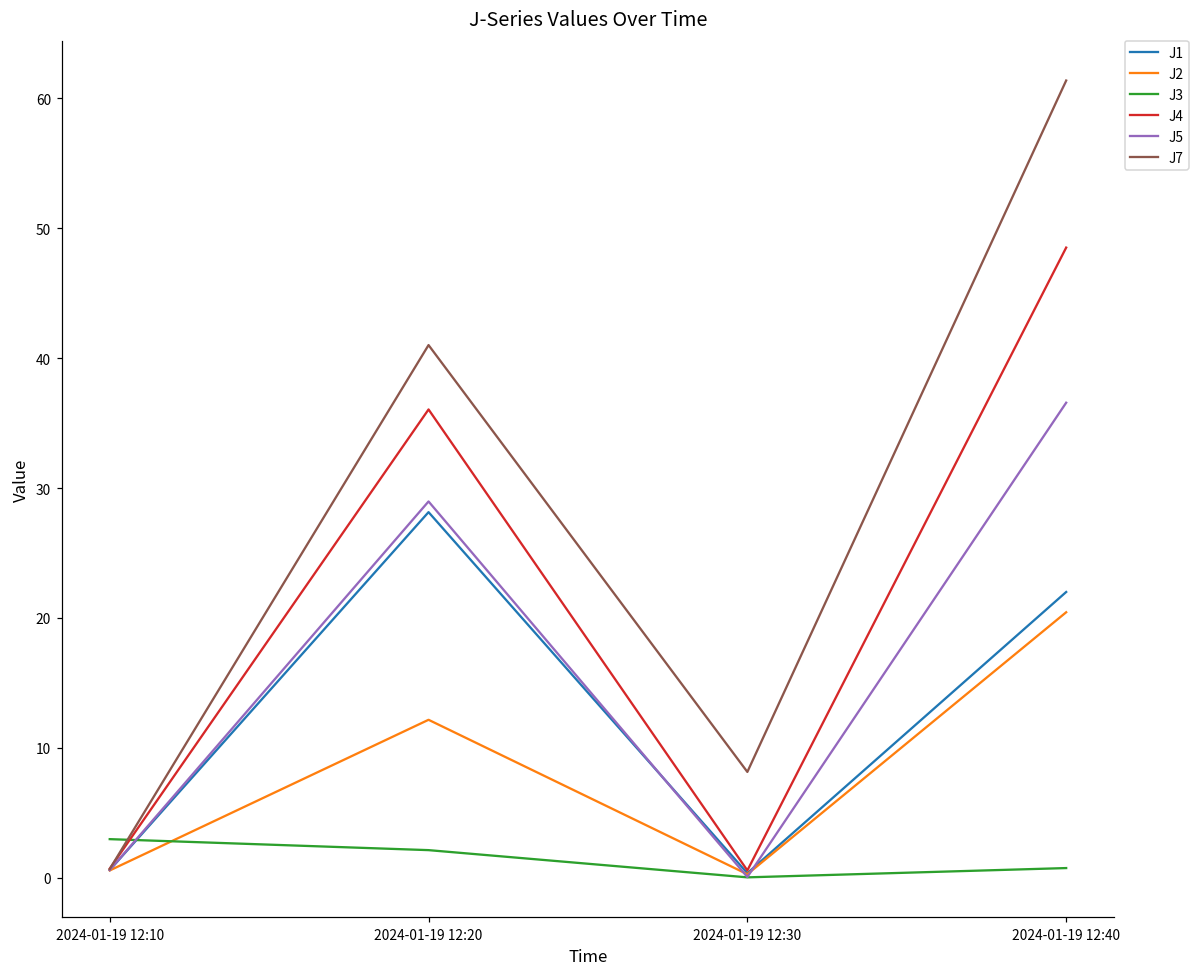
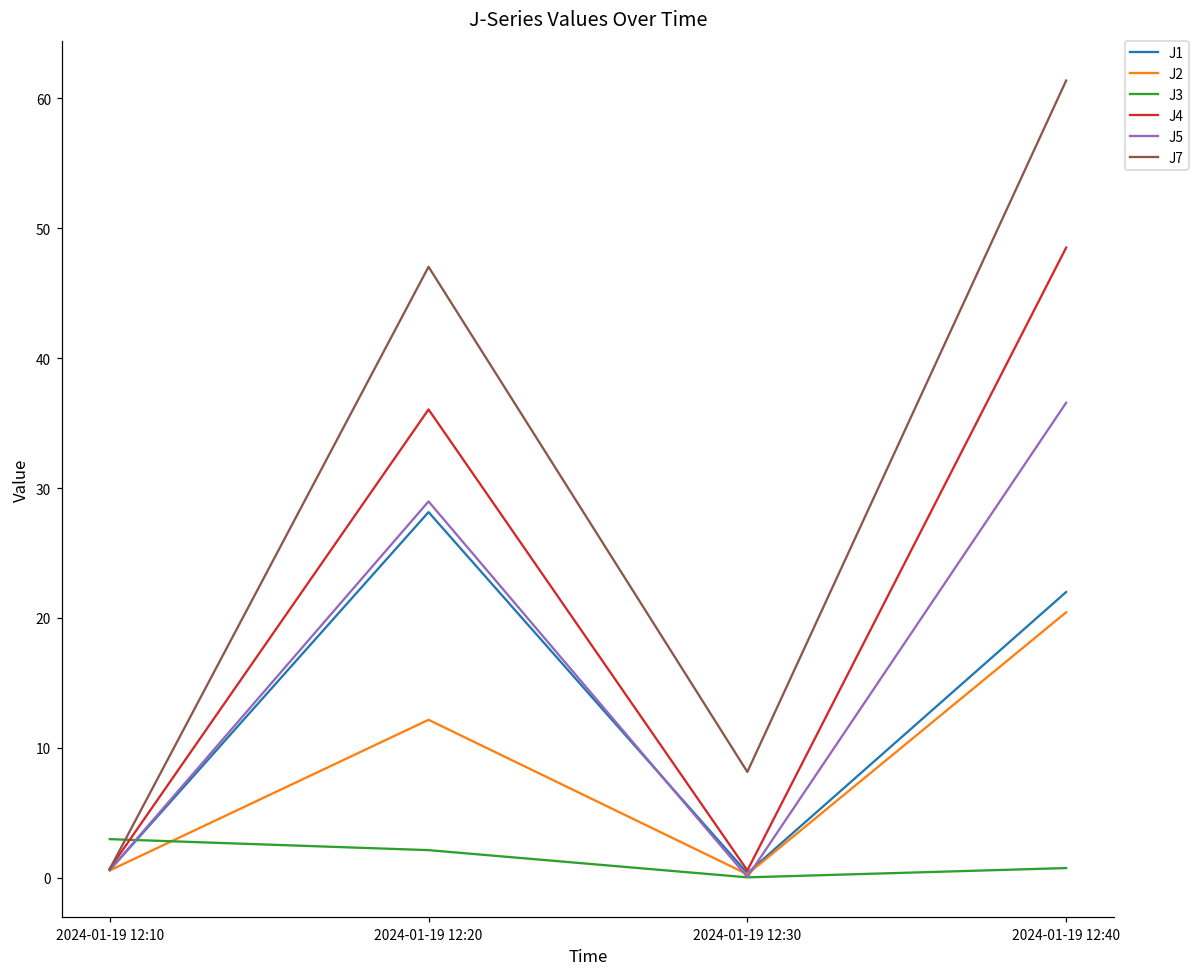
J7, 2024-01-19 12:20: 41.0 -> 47.0
